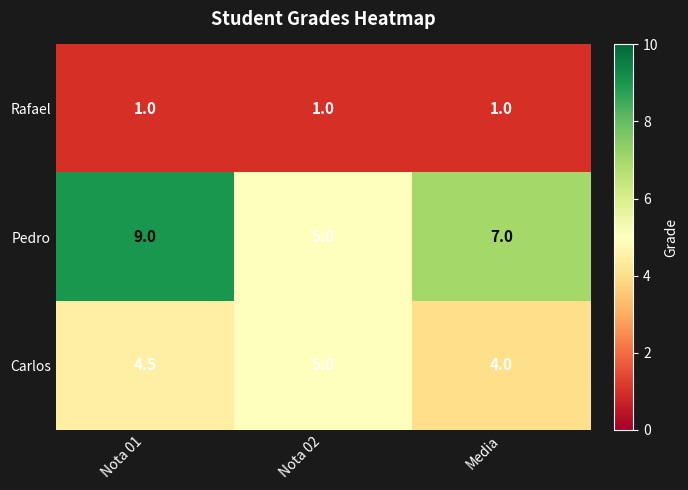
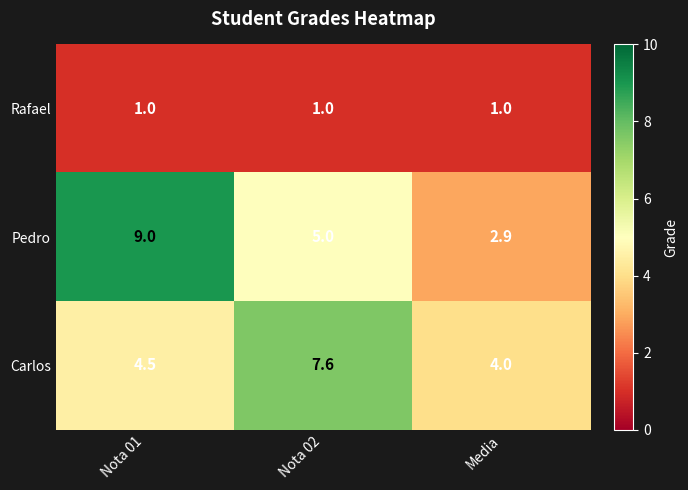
Pedro, Media: 7.0 -> 2.9
Carlos, Nota 02: 5.0 -> 7.6
